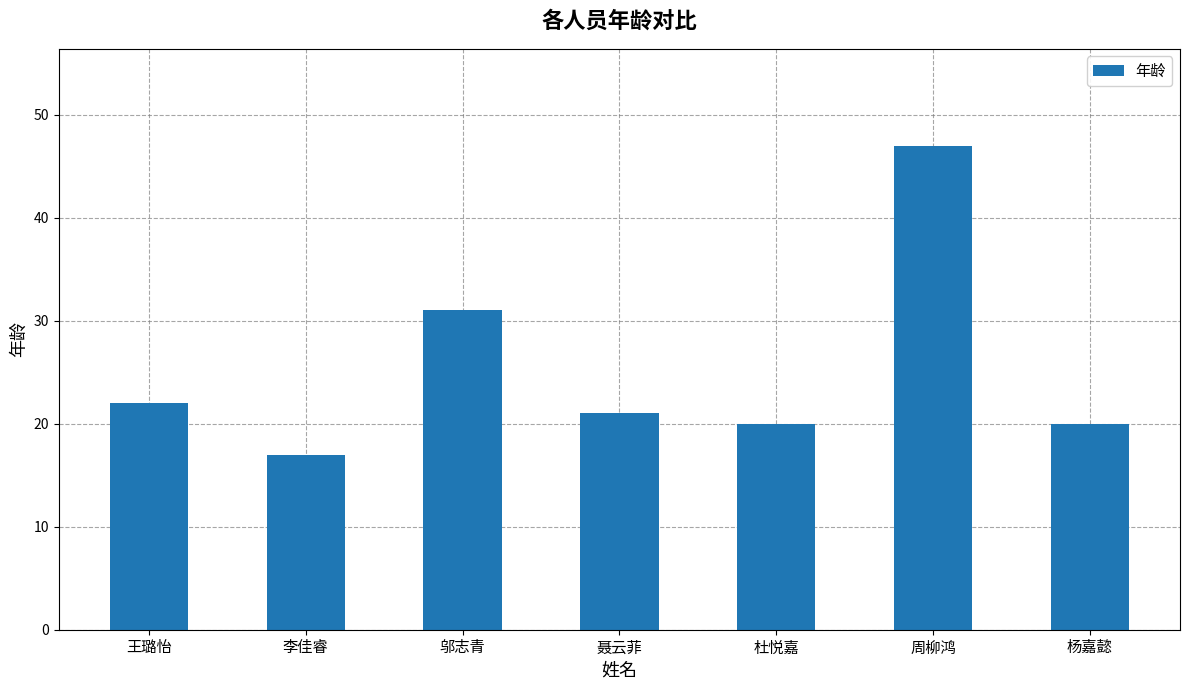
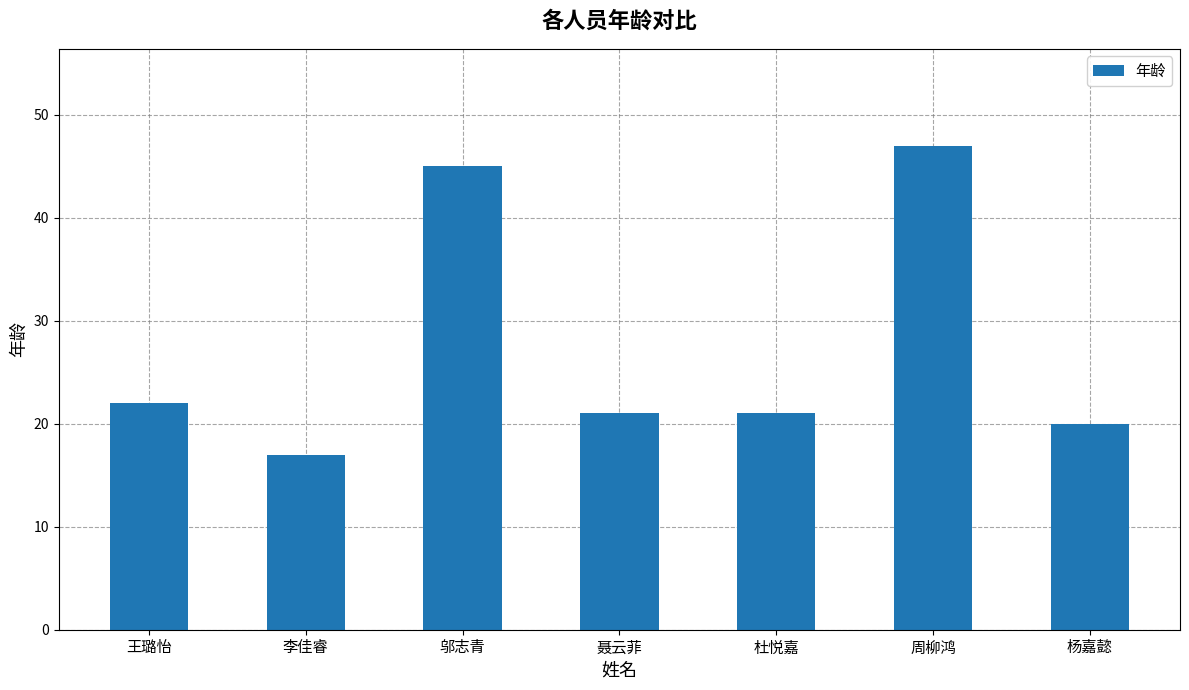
邬志青: 31 -> 45
杜悦嘉: 20 -> 21
